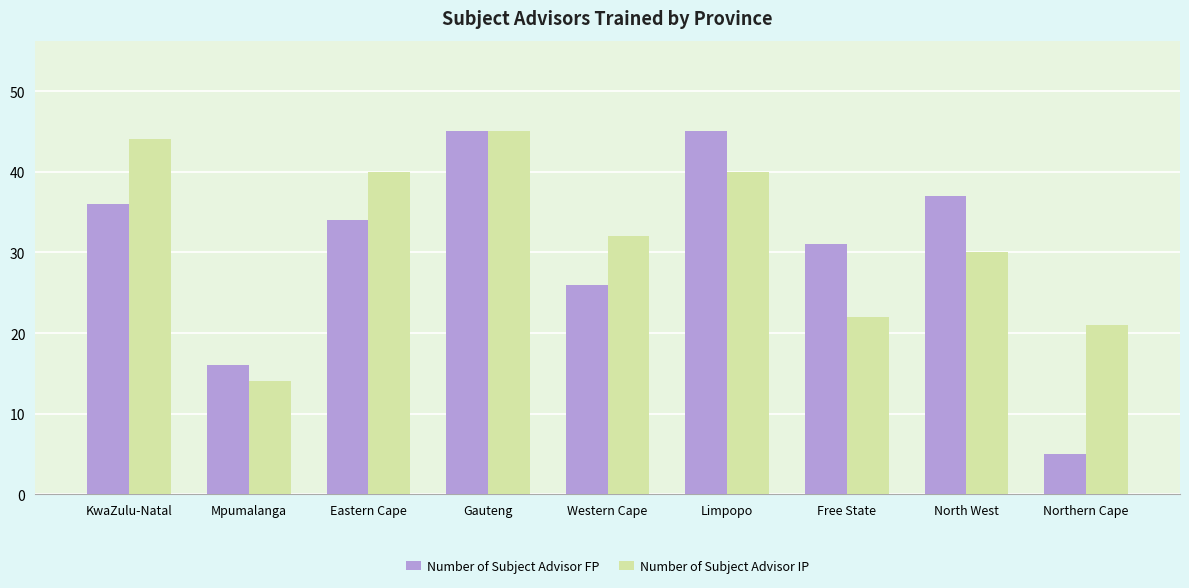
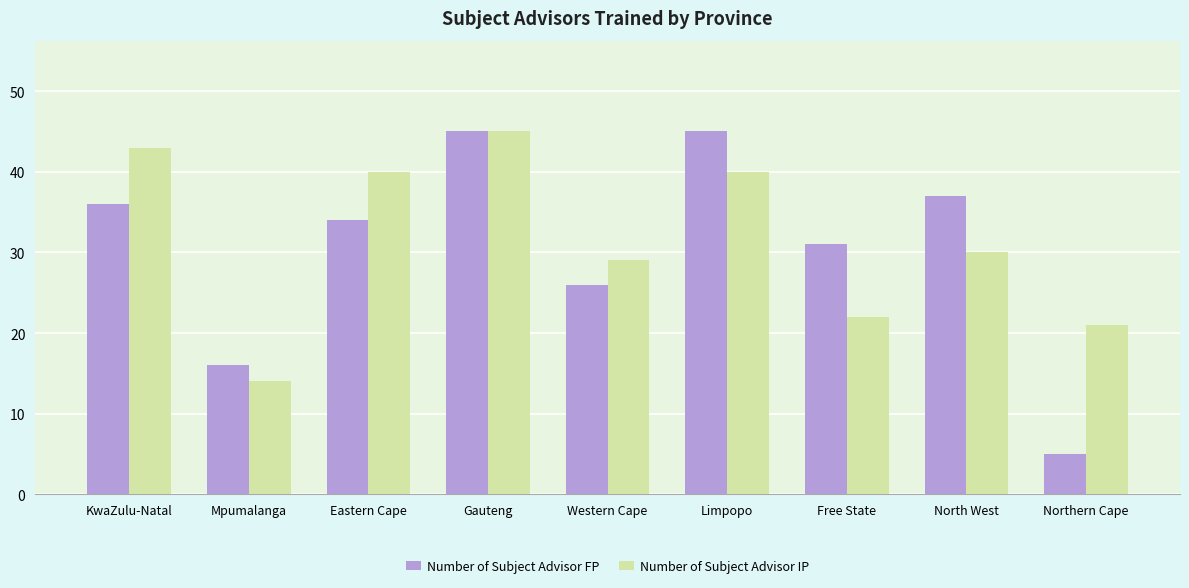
Number of Subject Advisor IP, KwaZulu-Natal: 44 -> 43
Number of Subject Advisor IP, Western Cape: 32 -> 29
